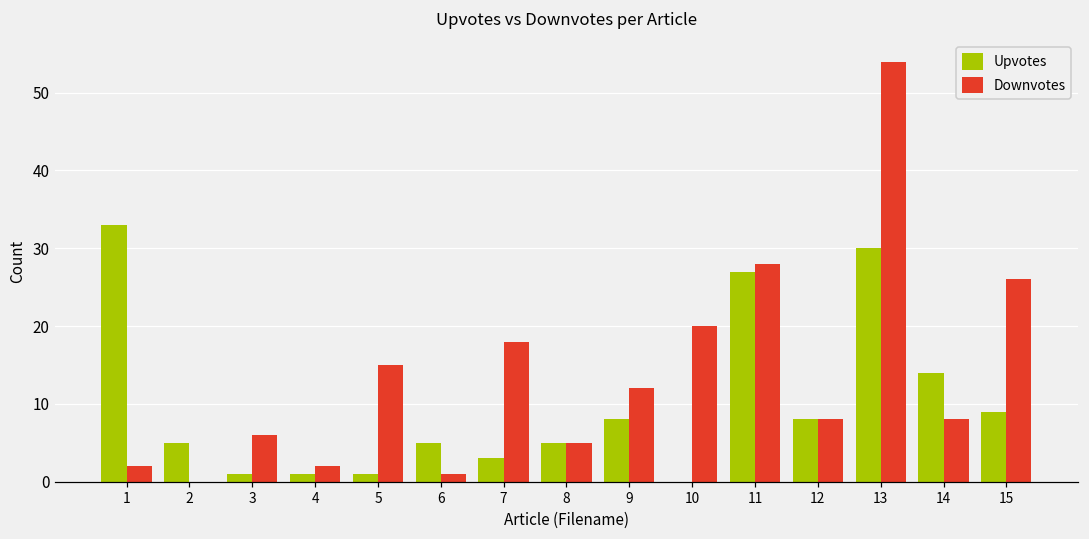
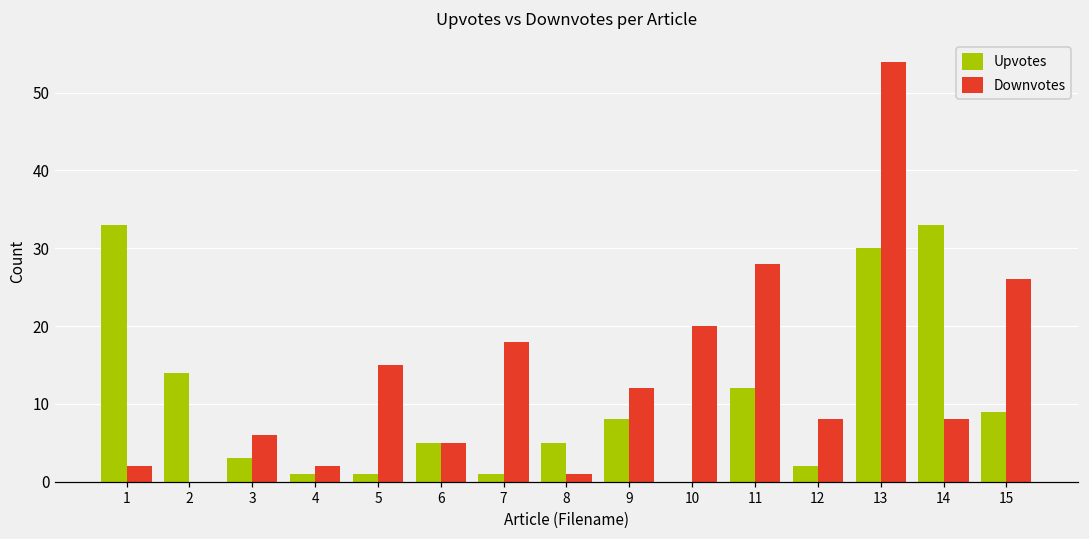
Upvotes, 2: 5 -> 14
Upvotes, 3: 1 -> 3
Downvotes, 6: 1 -> 5
Upvotes, 7: 3 -> 1
Downvotes, 8: 5 -> 1
Upvotes, 11: 27 -> 12
Upvotes, 12: 8 -> 2
Upvotes, 14: 14 -> 33
